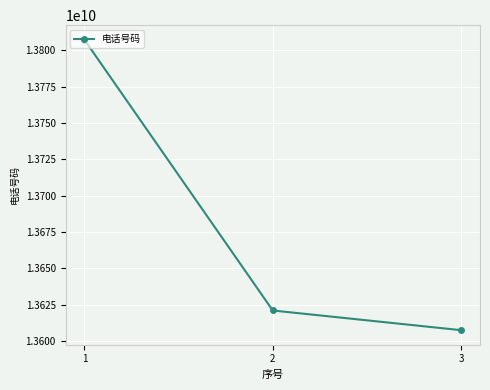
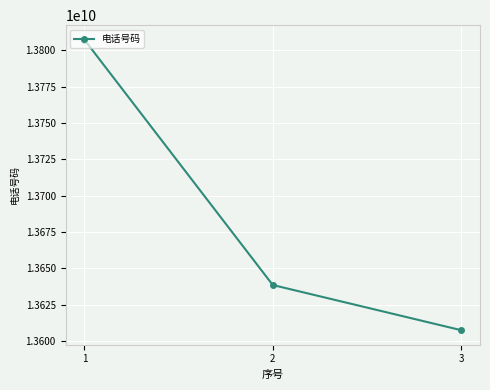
2: 13621000000 -> 13638000000
